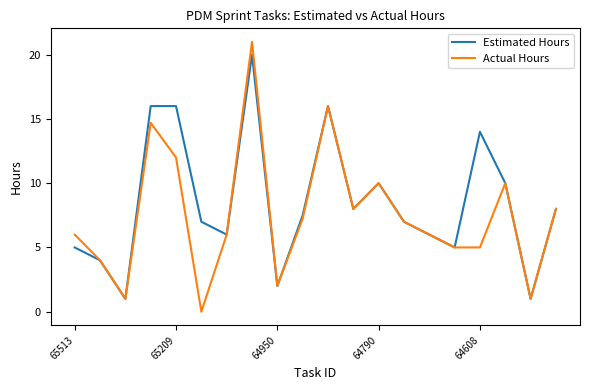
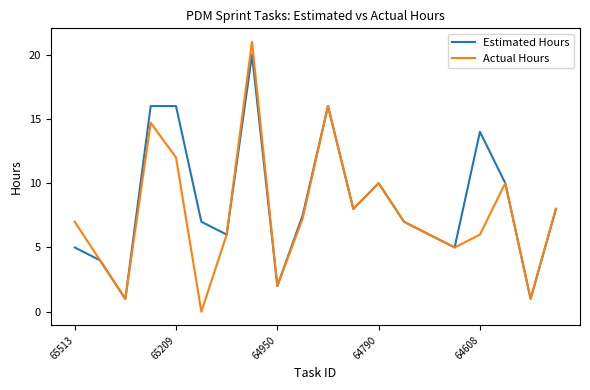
Actual Hours, 65513: 6 -> 7
Actual Hours, 64608: 5 -> 6
